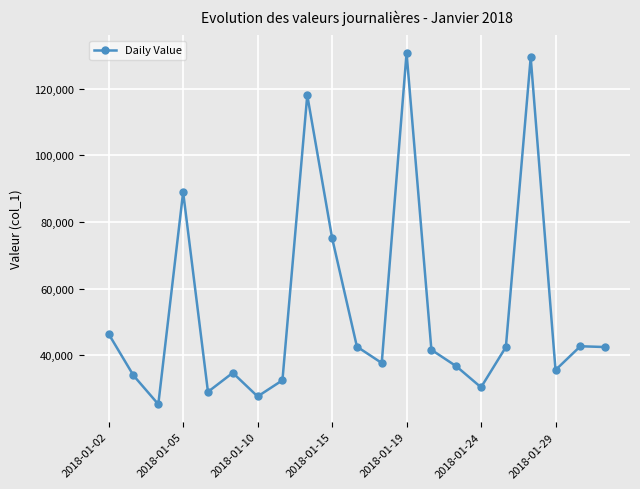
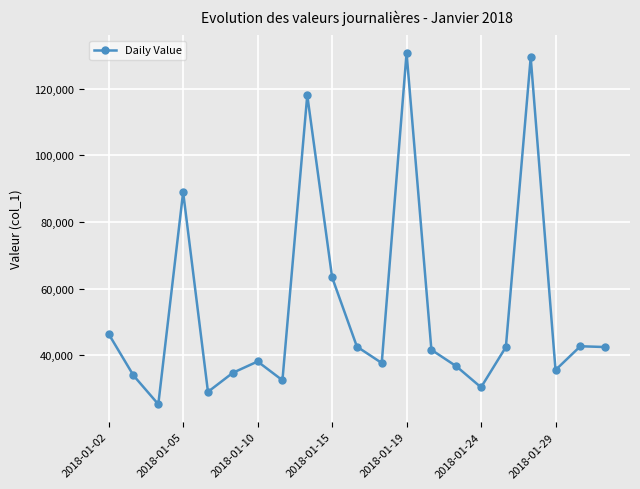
2018-01-10: 28,000 -> 38,000
2018-01-15: 75,000 -> 63,000
